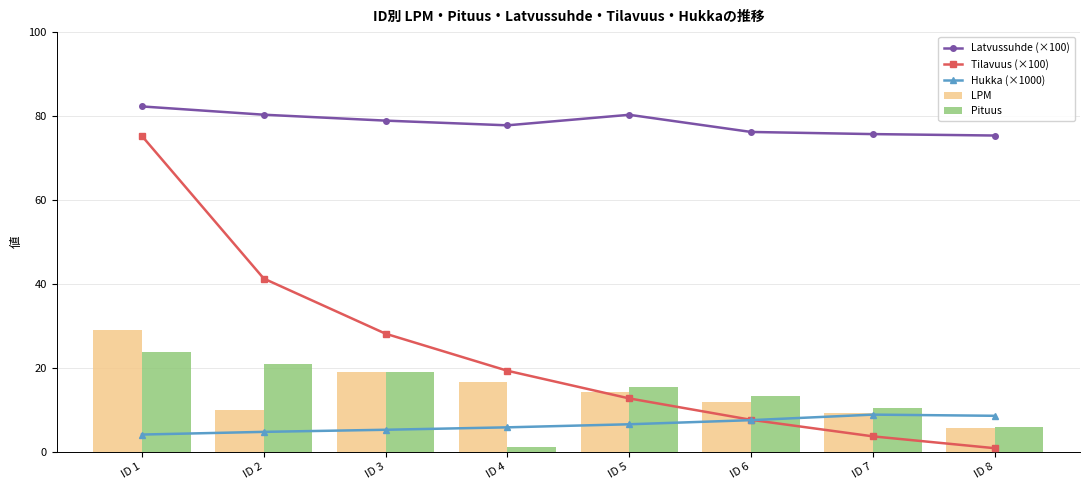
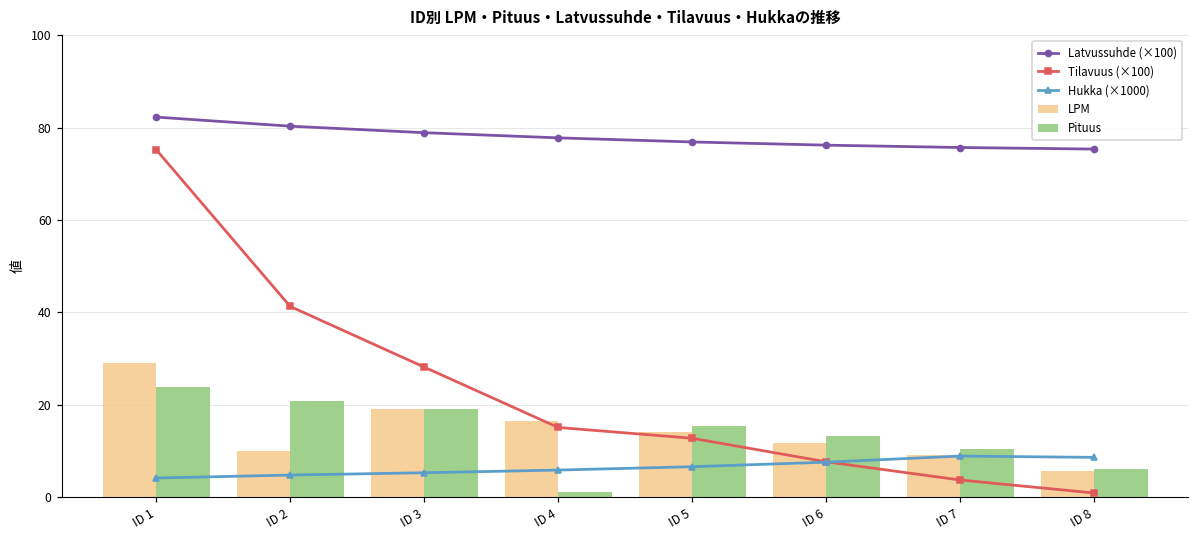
Tilavuus (×100), ID 4: 19 -> 15
Latvussuhde (×100), ID 5: 80 -> 77
